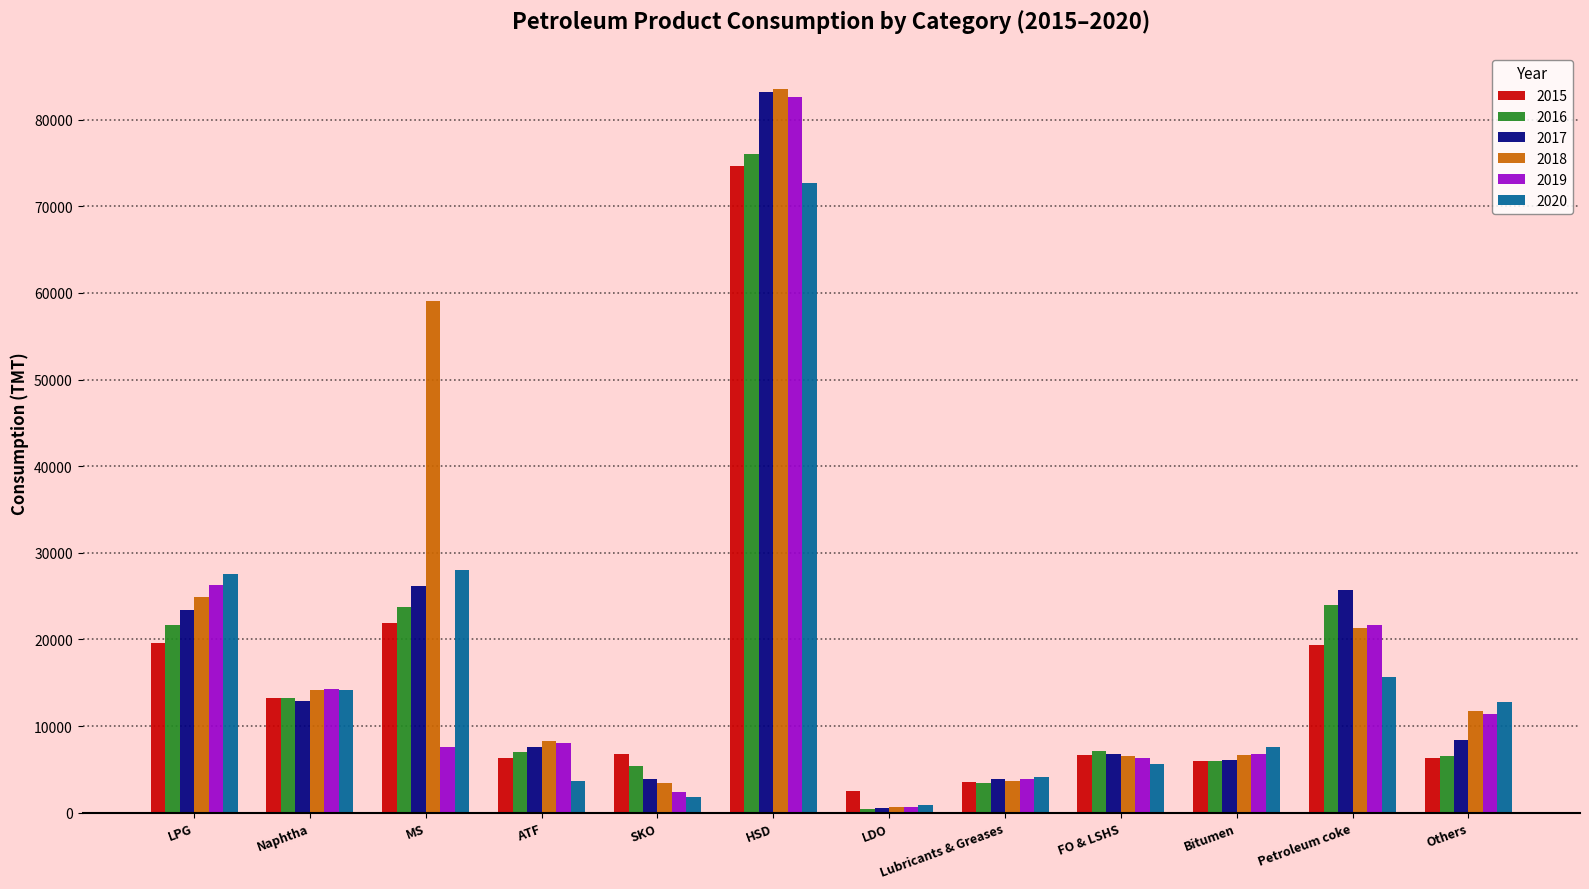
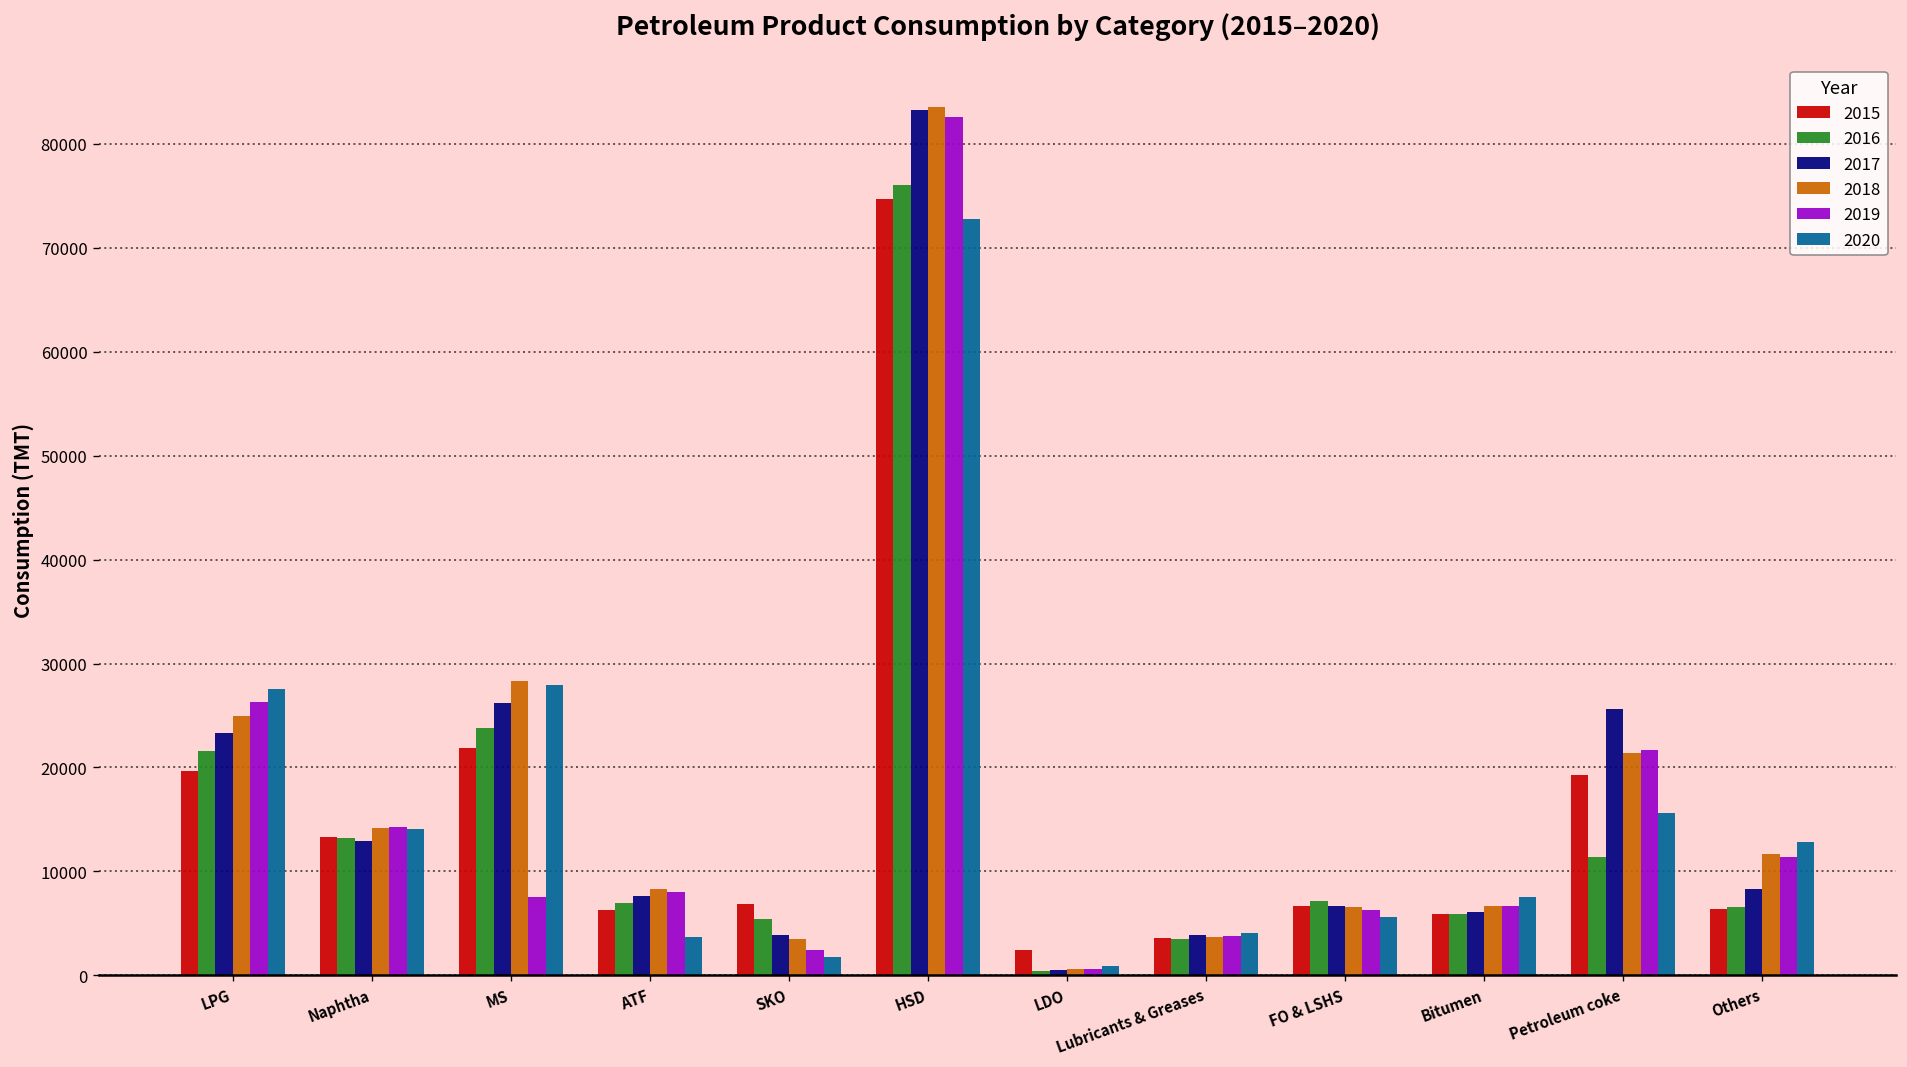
2018, MS: 59000 -> 28000
2016, Petroleum coke: 24000 -> 11000
